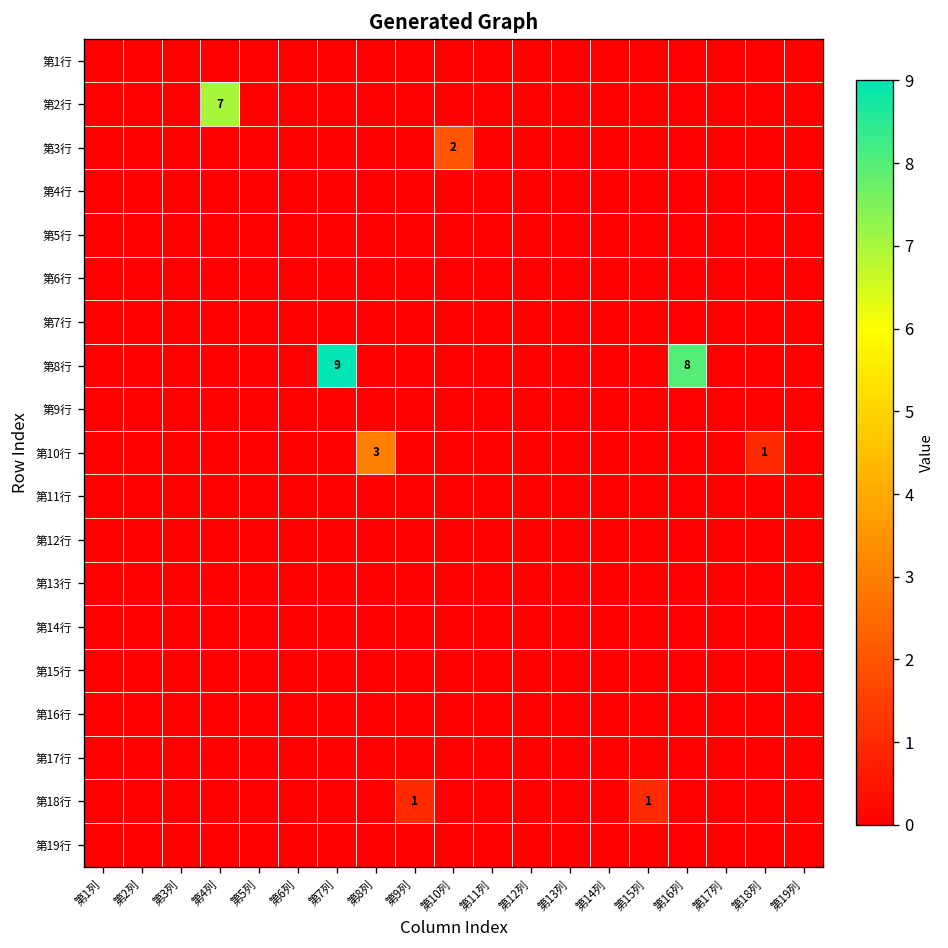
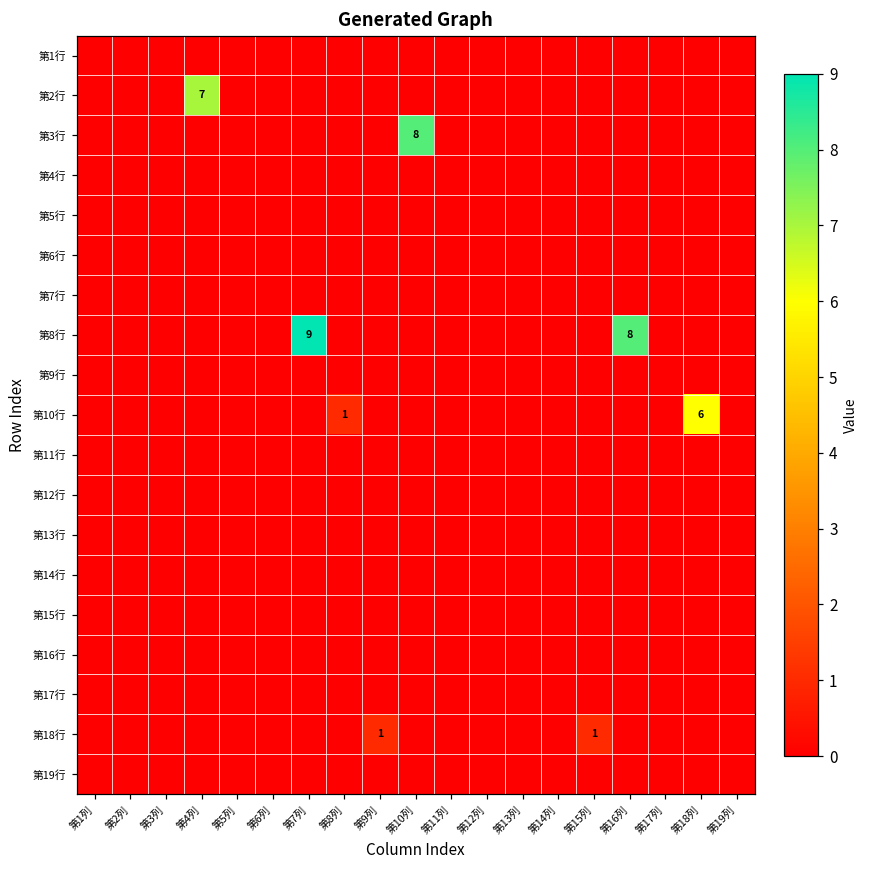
第3行, 第10列: 2 -> 8
第10行, 第8列: 3 -> 1
第10行, 第18列: 1 -> 6
